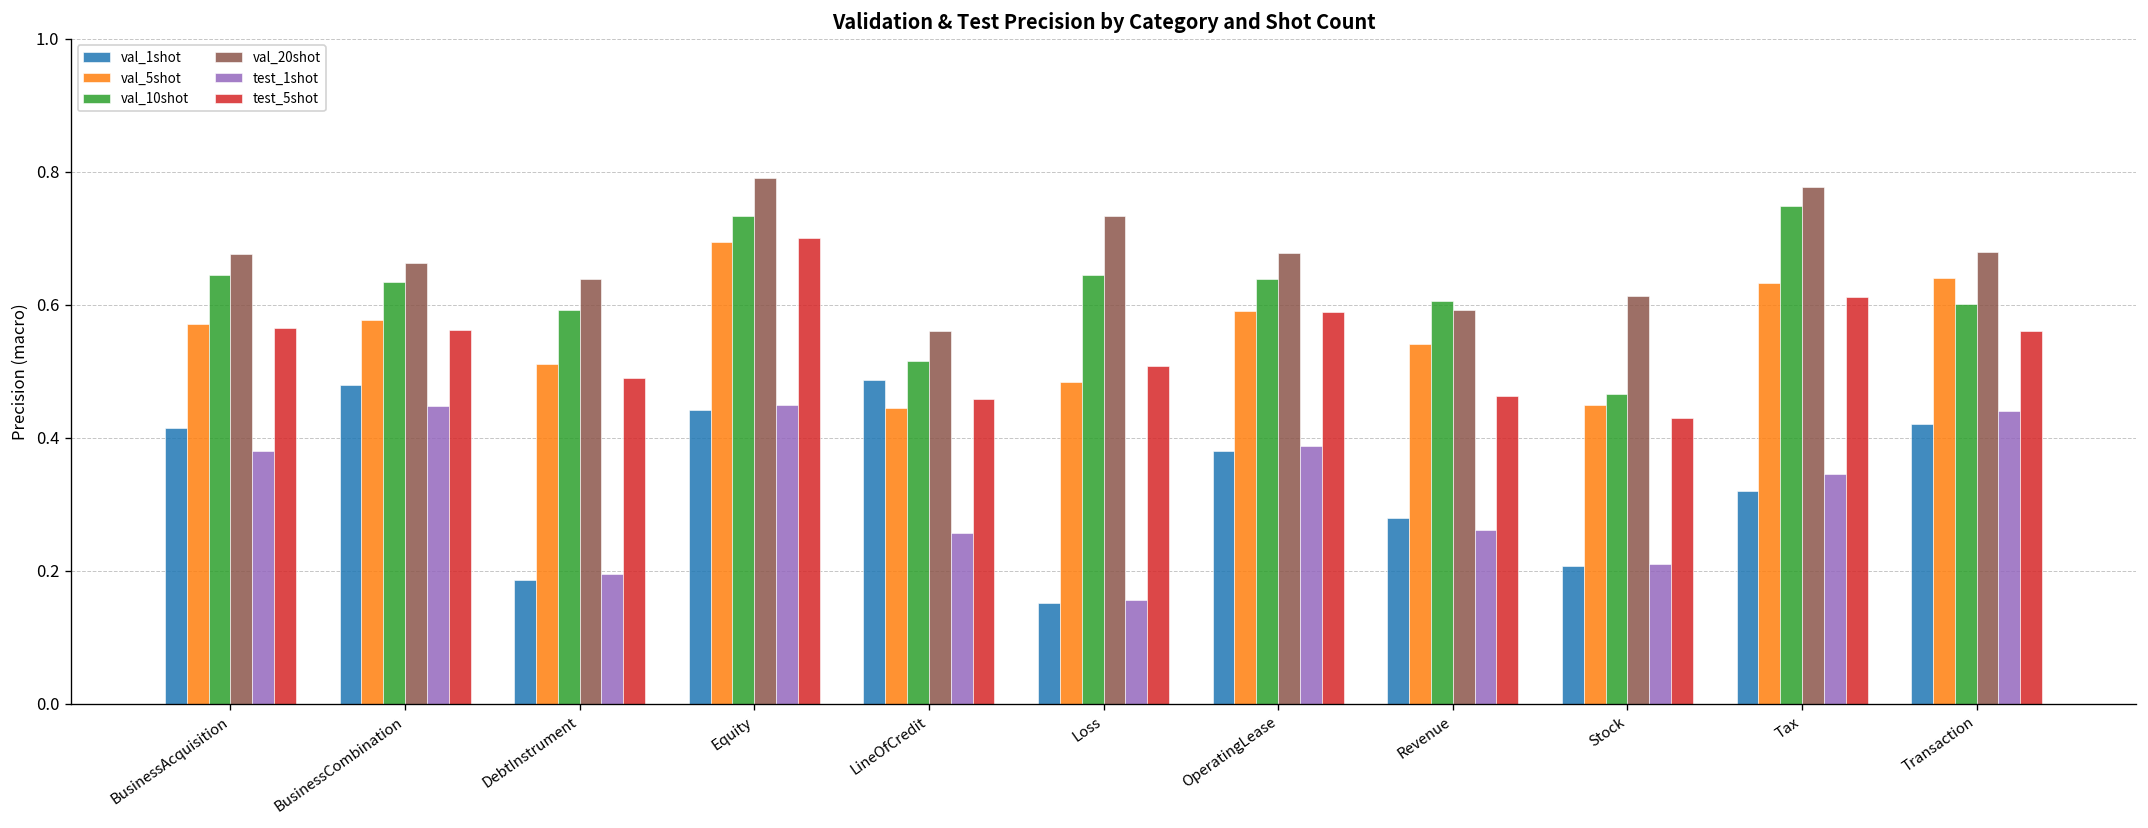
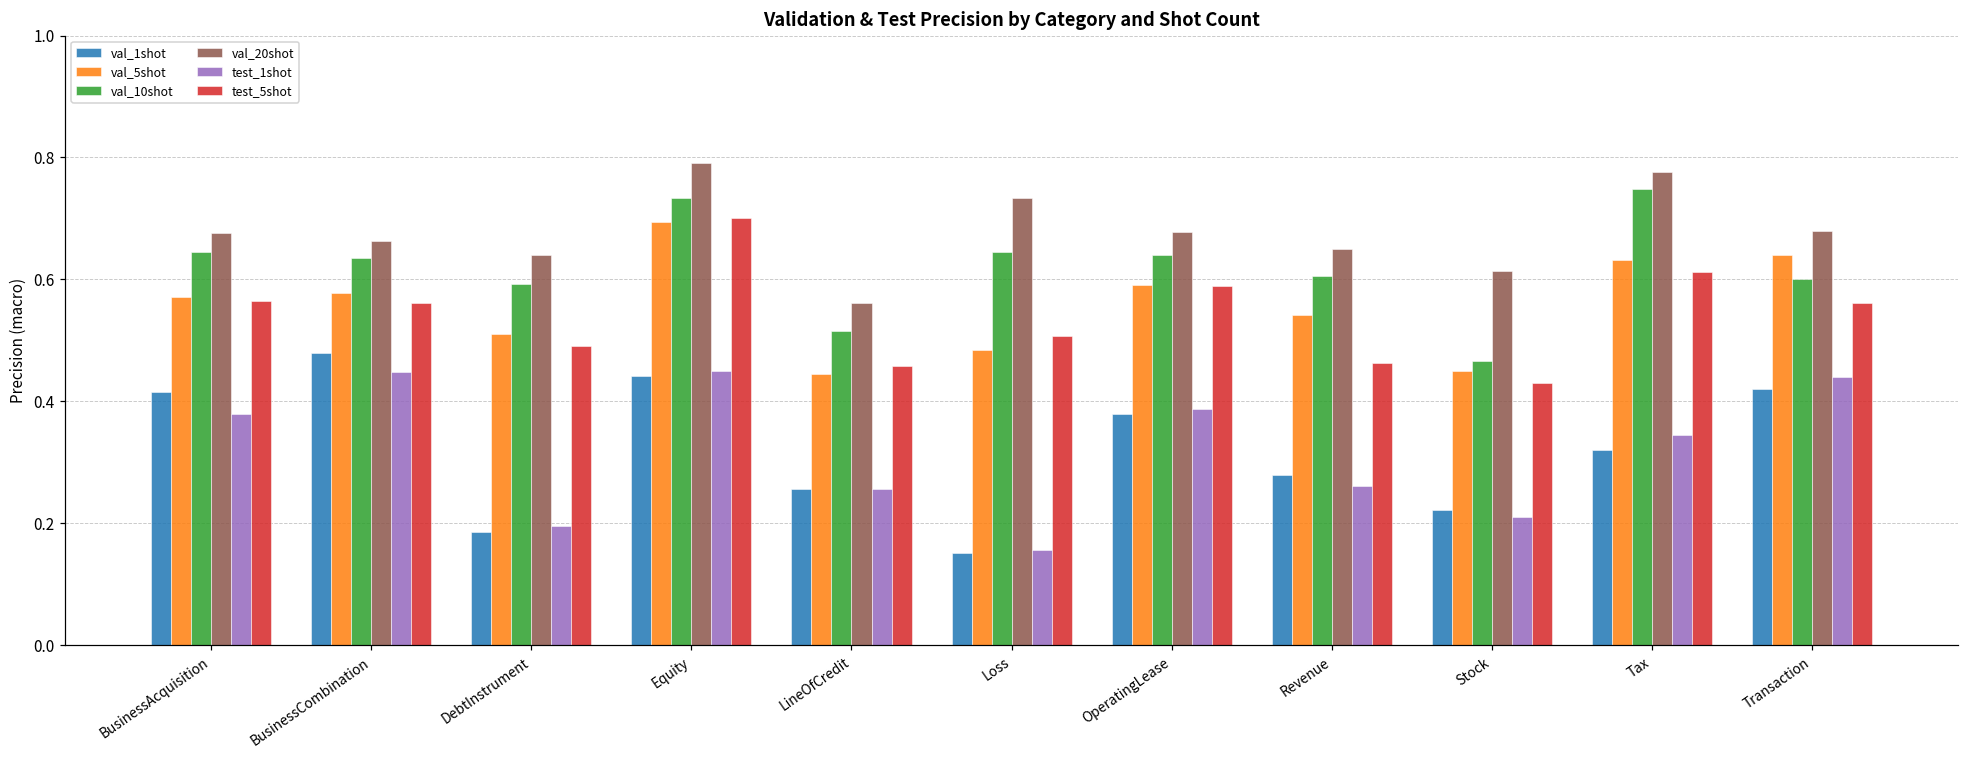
val_1shot, LineOfCredit: 0.49 -> 0.26
val_20shot, Revenue: 0.59 -> 0.65
val_1shot, Stock: 0.21 -> 0.22
